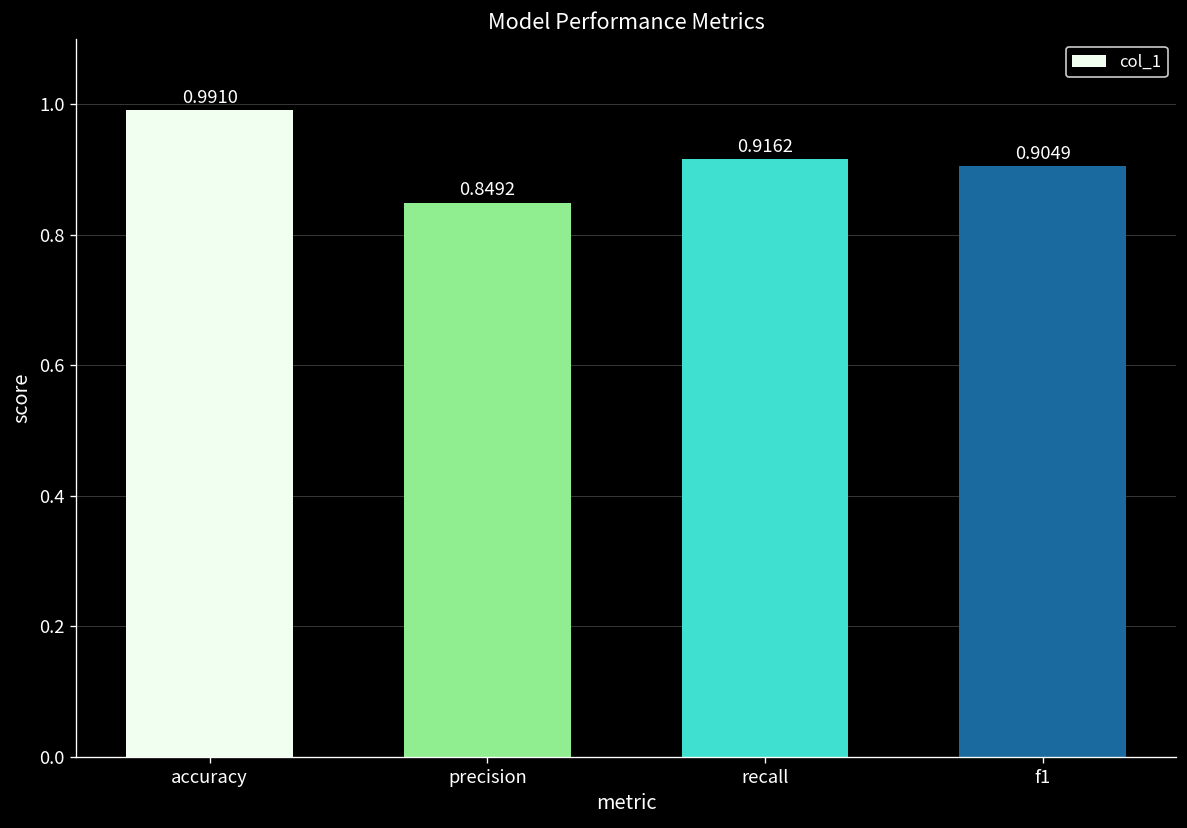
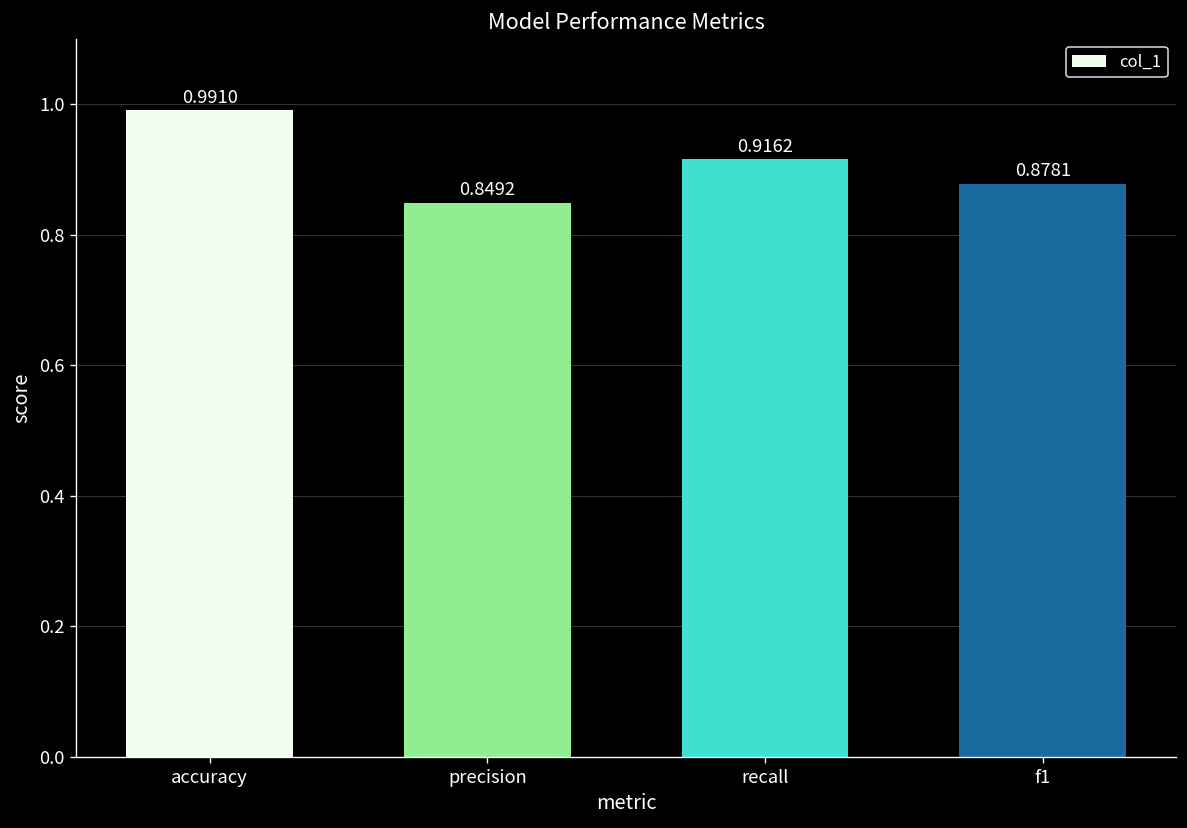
f1: 0.9049 -> 0.8781
